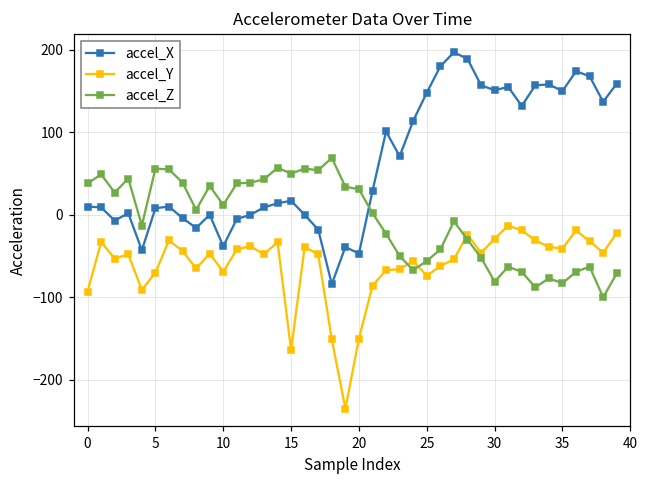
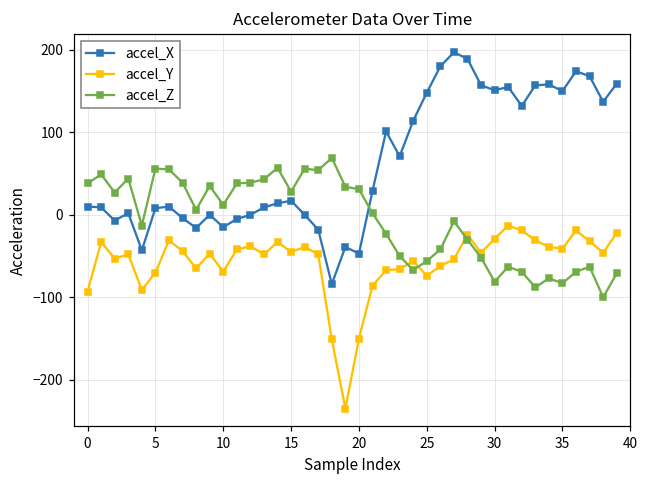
accel_X, 10: -40 -> -20
accel_Y, 15: -160 -> -50
accel_Z, 15: 50 -> 30
